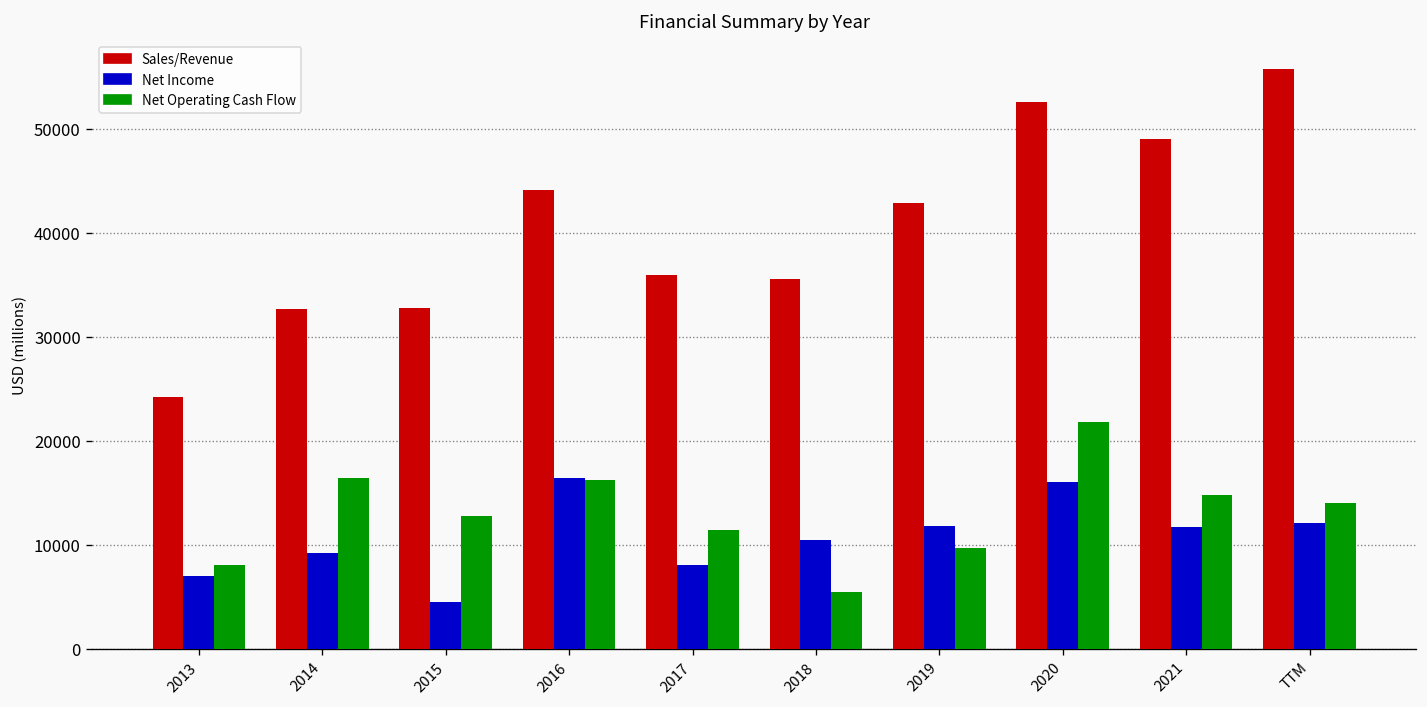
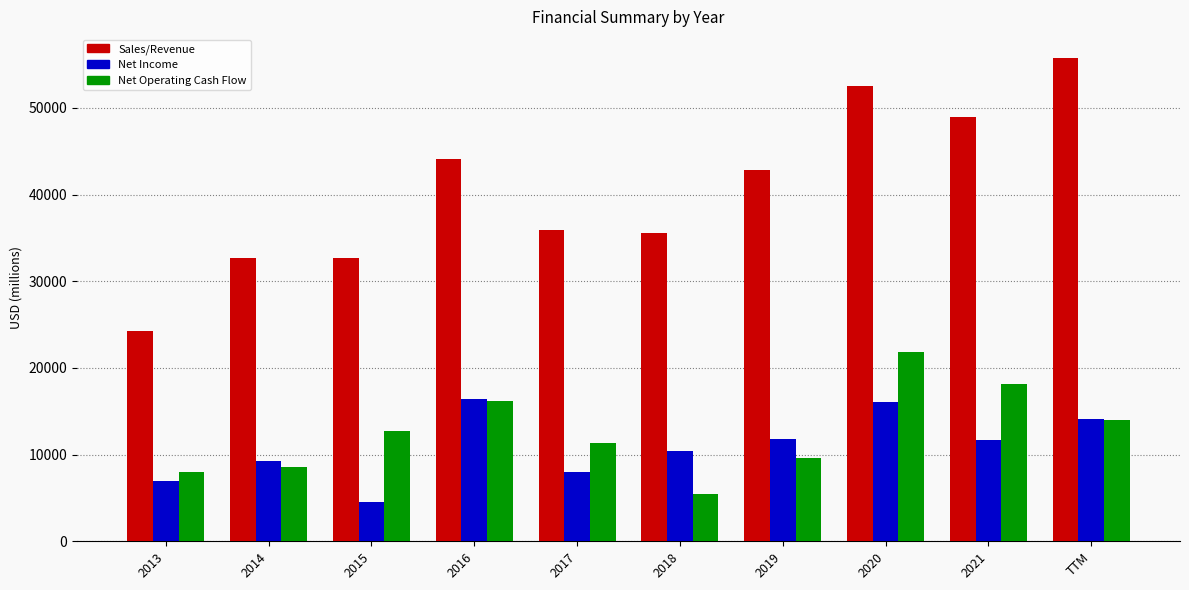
Net Operating Cash Flow, 2014: 16000 -> 9000
Net Operating Cash Flow, 2021: 15000 -> 18000
Net Income, TTM: 12000 -> 14000
